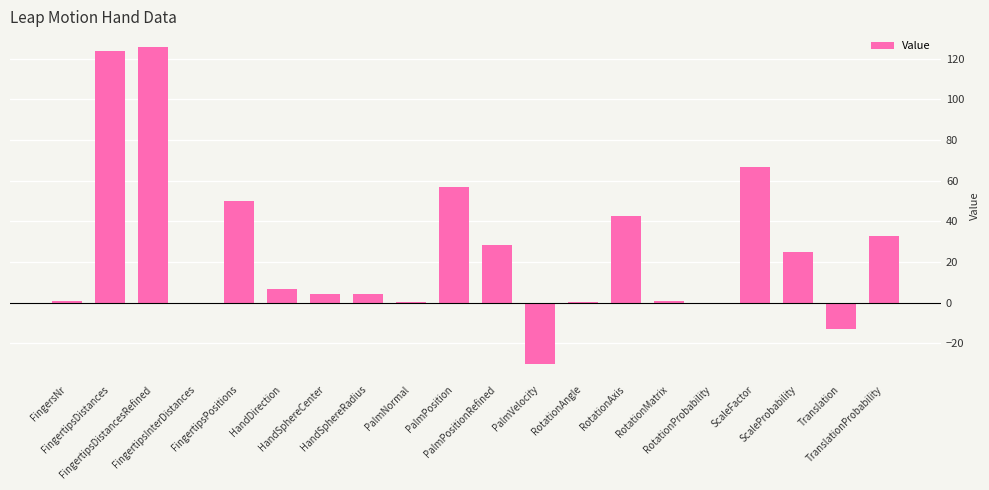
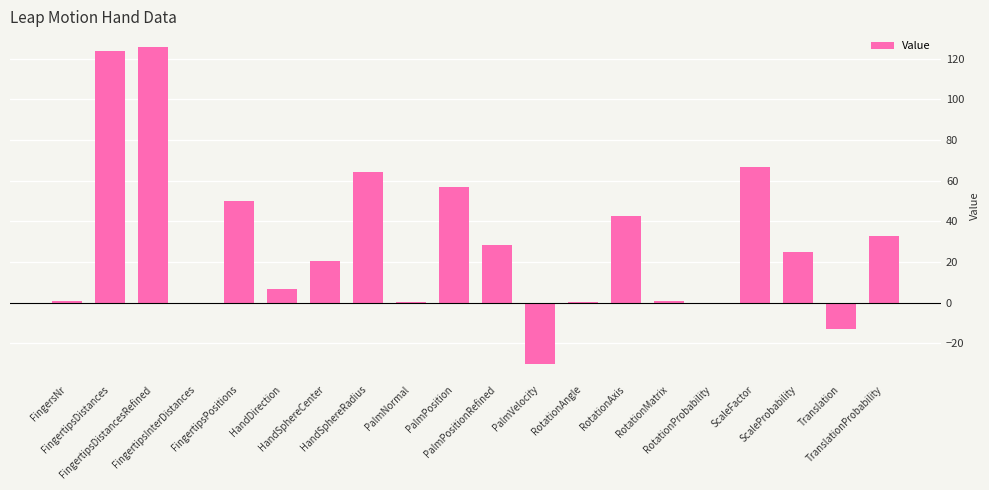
HandSphereCenter: 4 -> 20
HandSphereRadius: 4 -> 65
